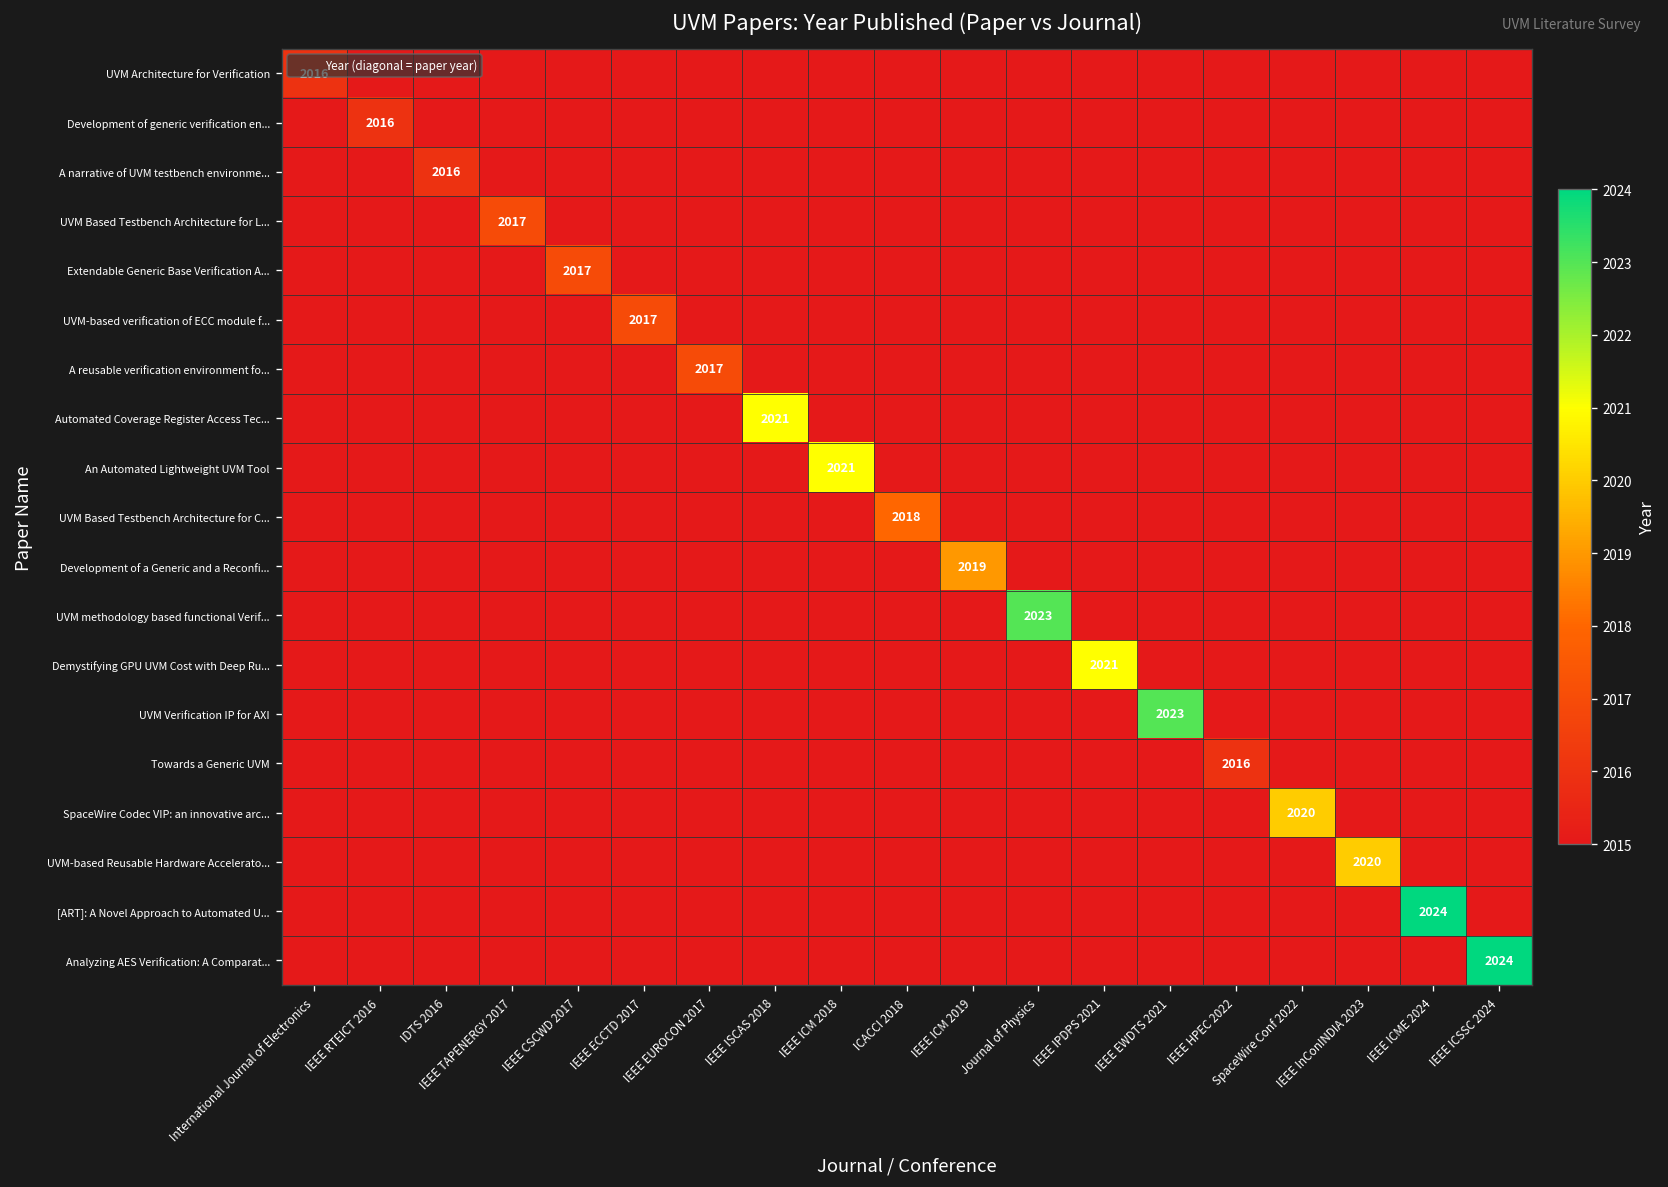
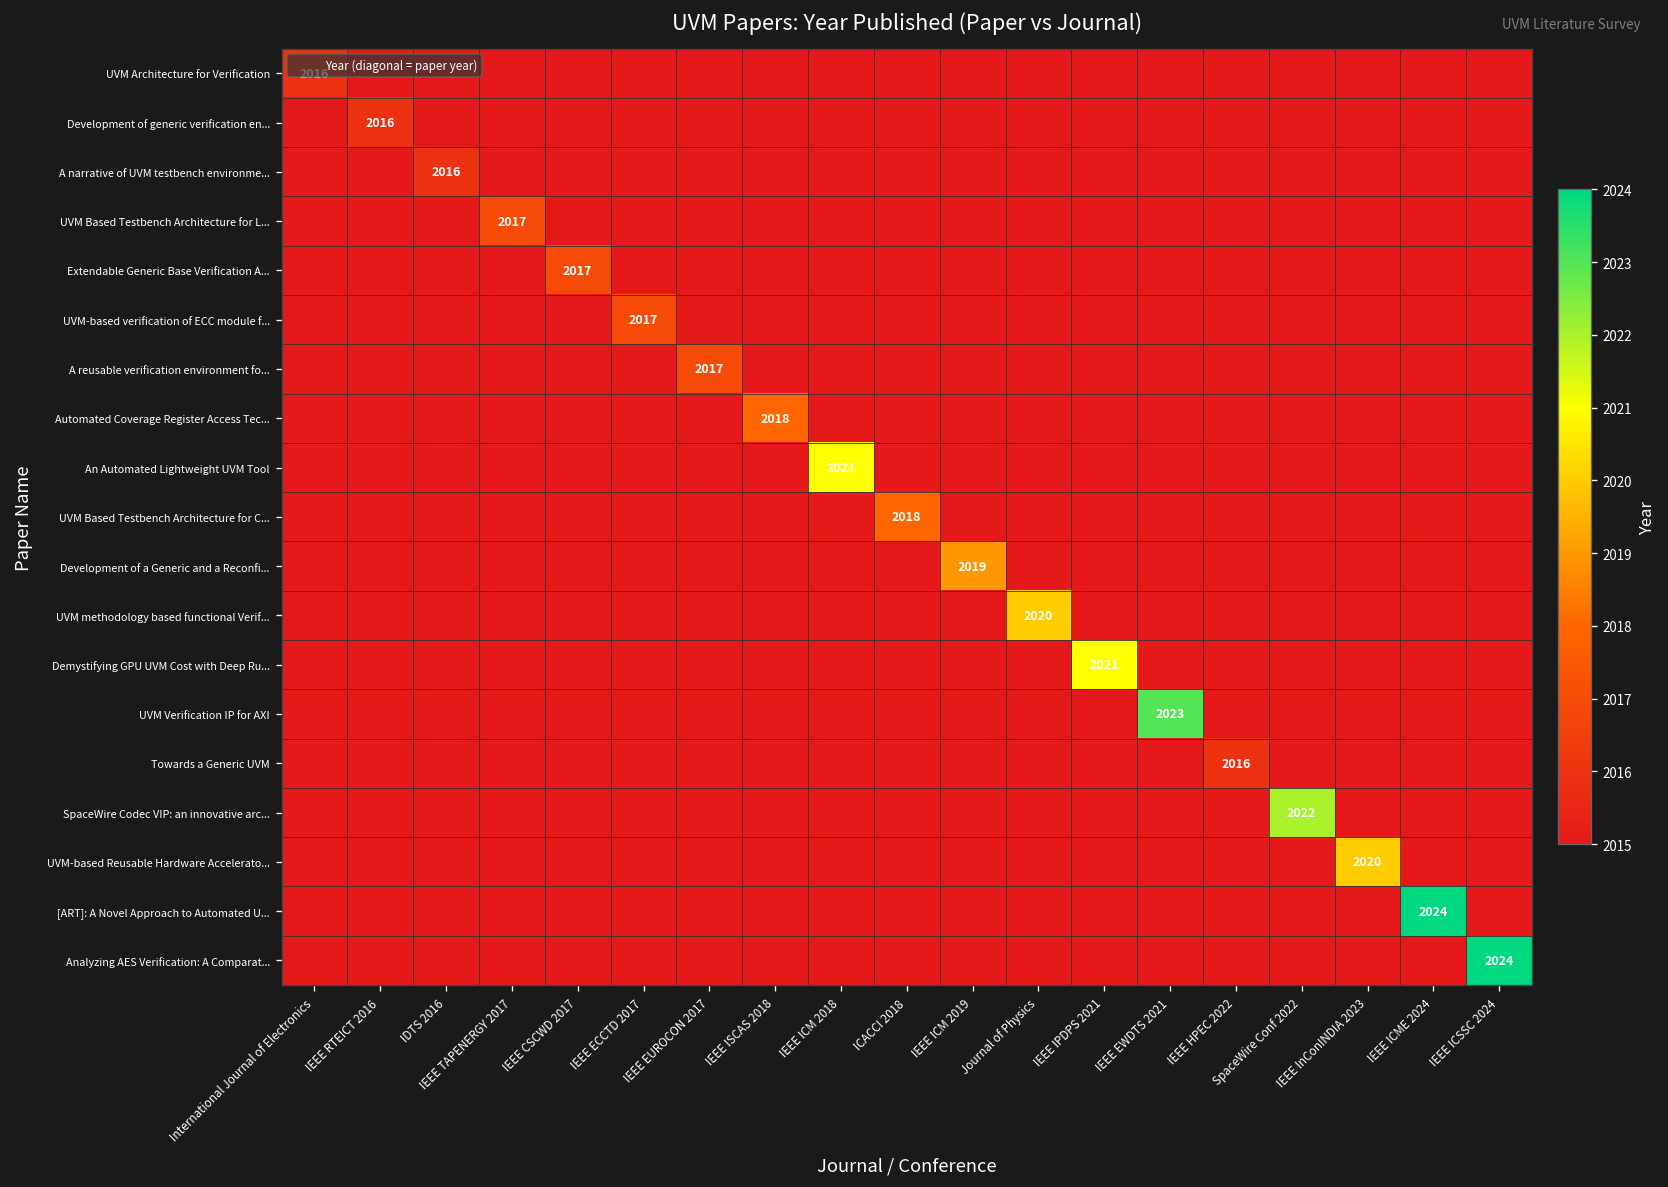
Automated Coverage Register Access Tec..., IEEE ISCAS 2018: 2021 -> 2018
UVM methodology based functional Verif..., Journal of Physics: 2023 -> 2020
SpaceWire Codec VIP: an innovative arc..., SpaceWire Conf 2022: 2020 -> 2022
